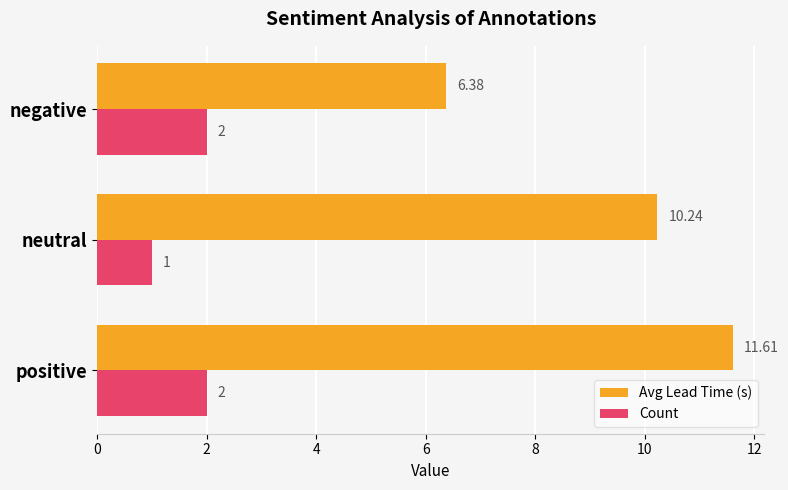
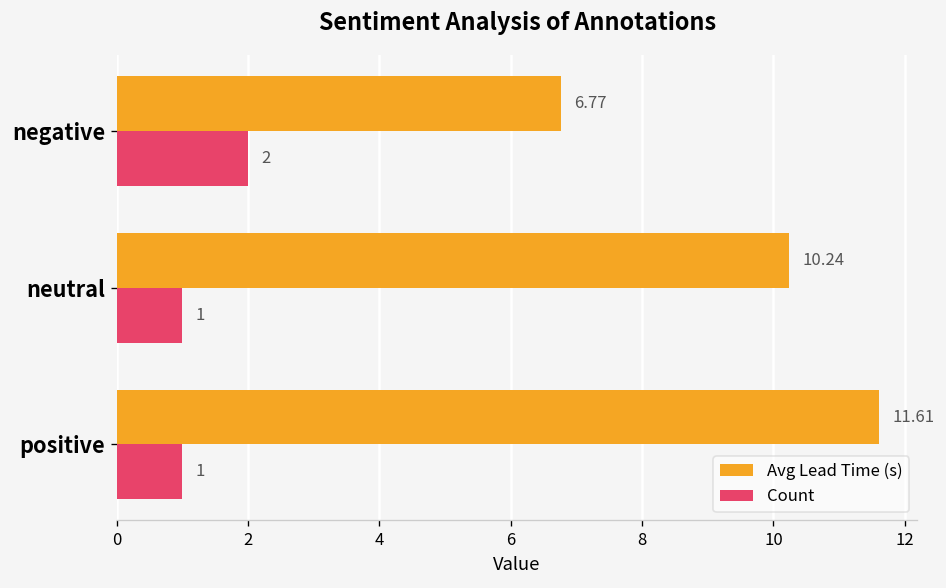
Avg Lead Time (s), negative: 6.38 -> 6.77
Count, positive: 2 -> 1
